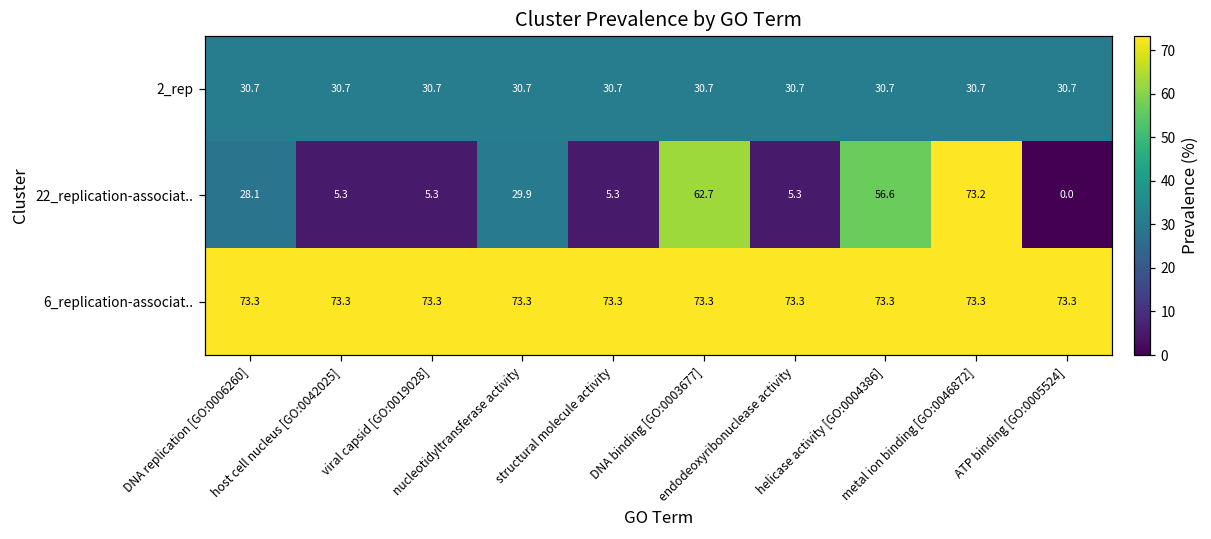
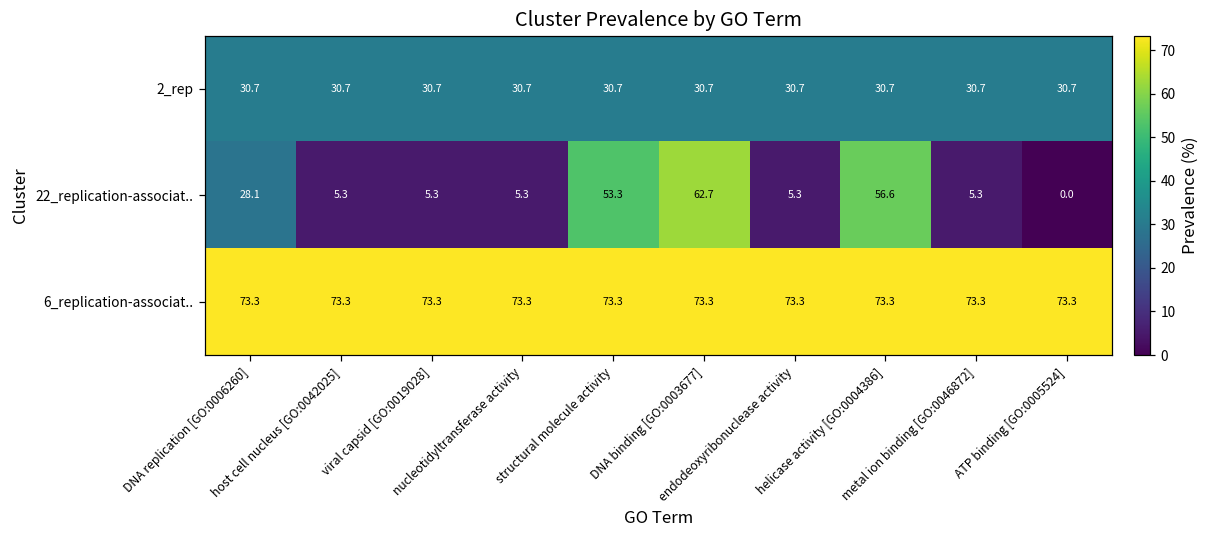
22_replication-associat.., nucleotidyltransferase activity: 29.9 -> 5.3
22_replication-associat.., structural molecule activity: 5.3 -> 53.3
22_replication-associat.., metal ion binding [GO:0046872]: 73.2 -> 5.3
